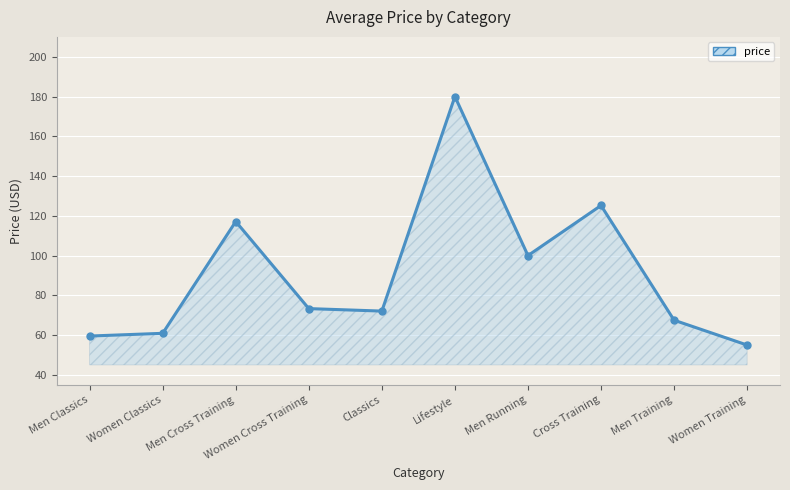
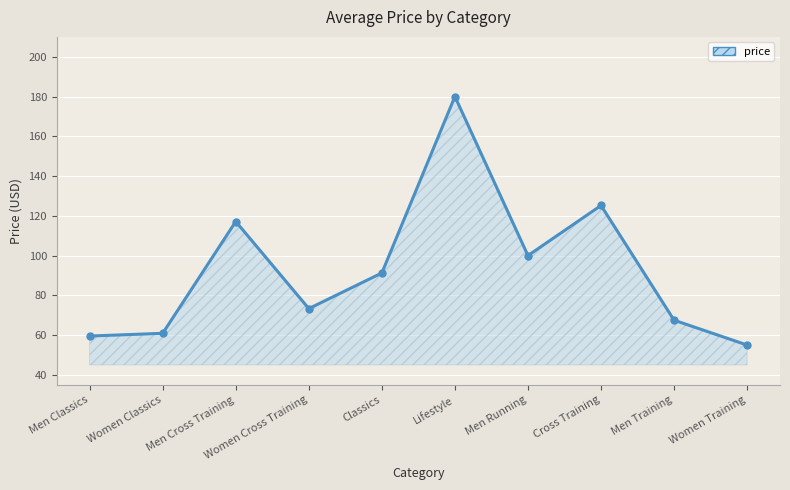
Classics: 72 -> 91
